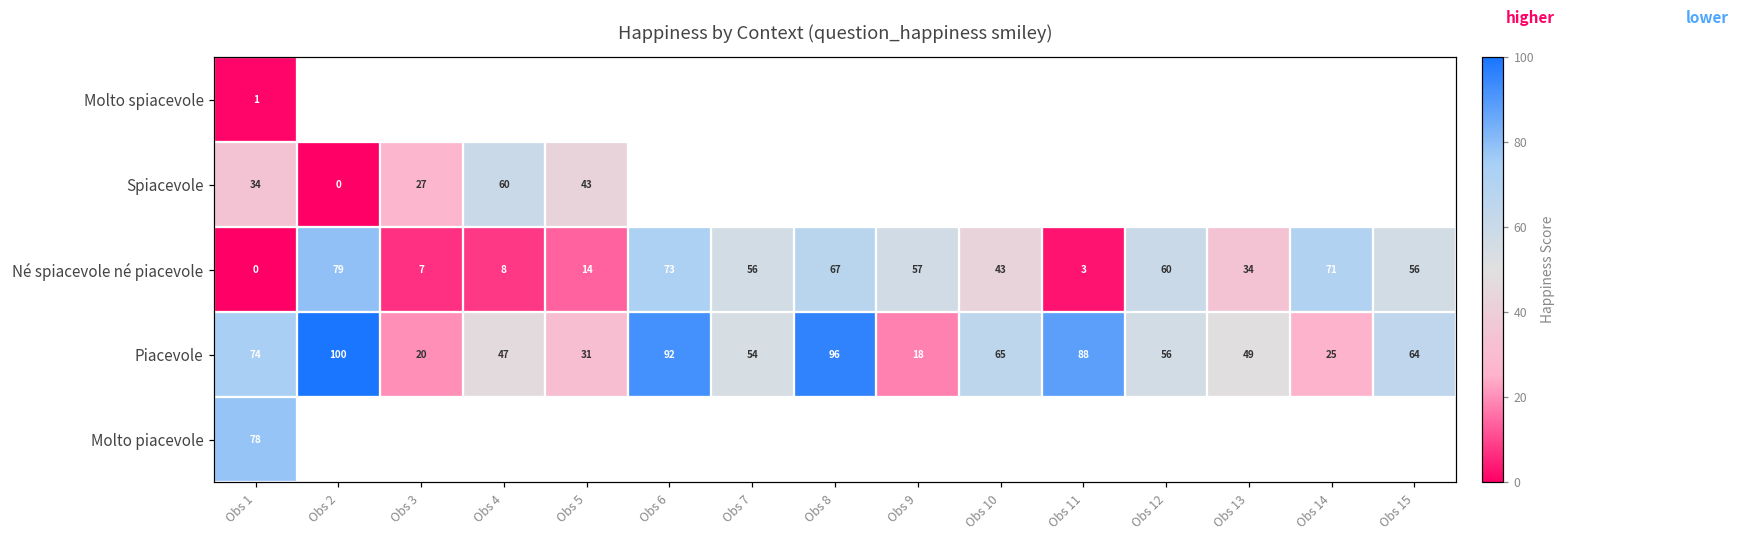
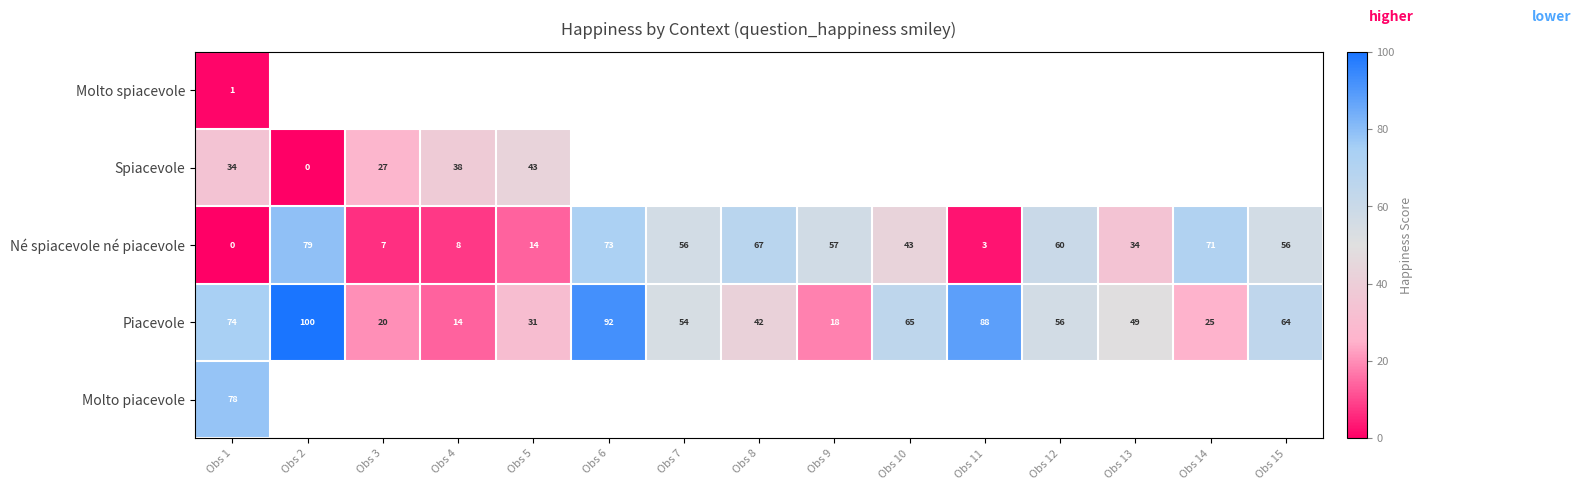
Spiacevole, Obs 4: 60 -> 38
Piacevole, Obs 4: 47 -> 14
Piacevole, Obs 8: 96 -> 42
